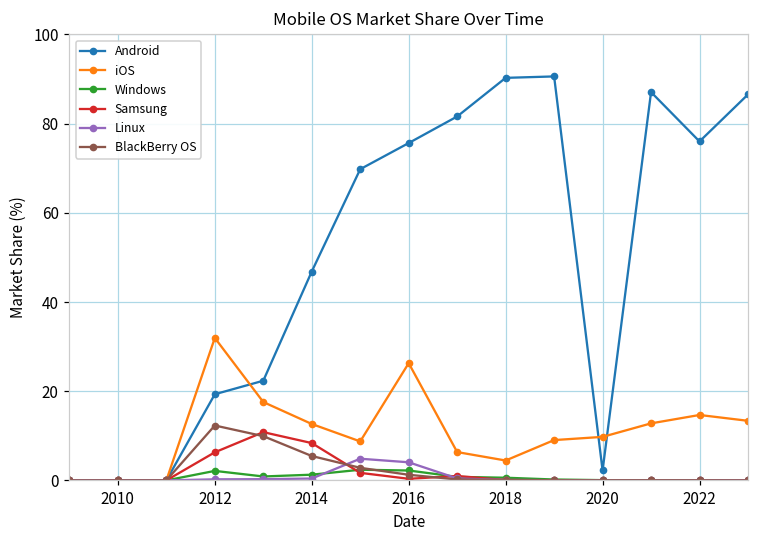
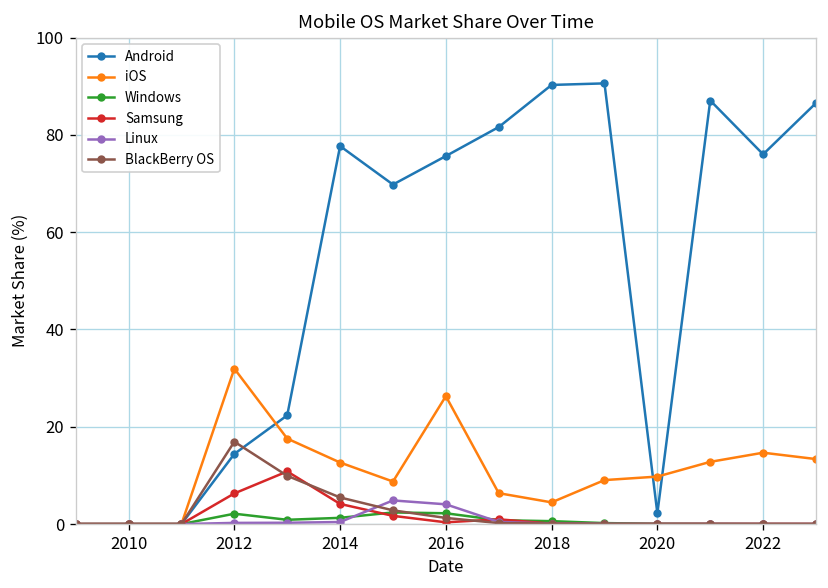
Android, 2012: 19 -> 14
BlackBerry OS, 2012: 12 -> 17
Android, 2014: 47 -> 78
Samsung, 2014: 8 -> 4
